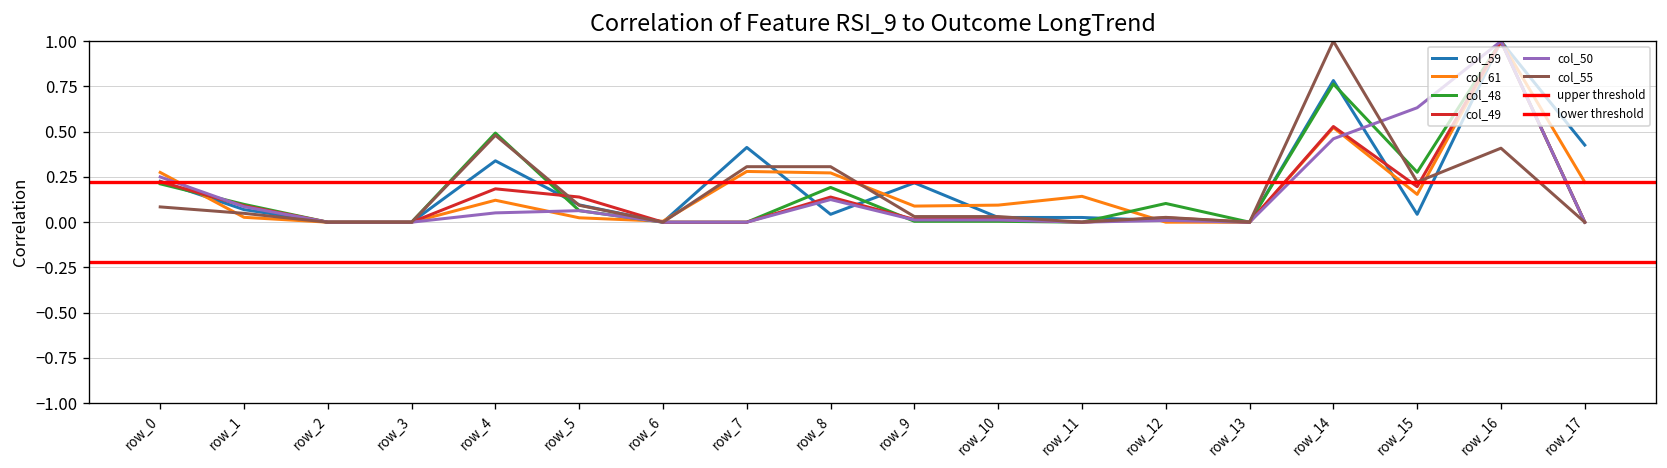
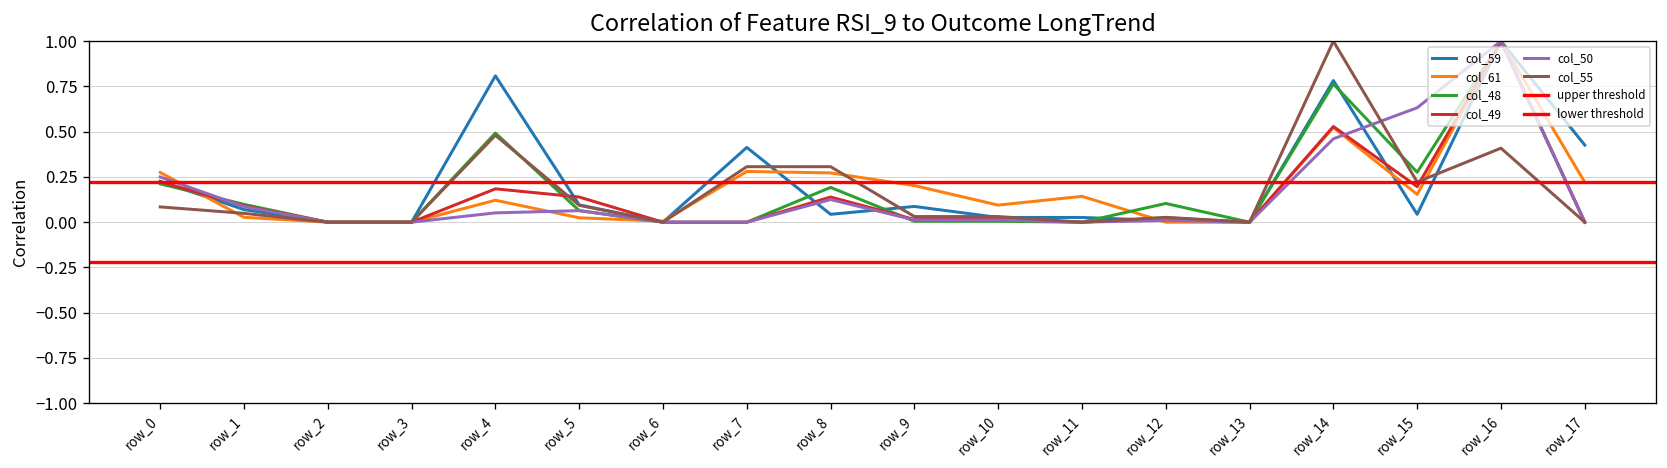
col_59, row_4: 0.34 -> 0.81
col_59, row_9: 0.22 -> 0.09
col_61, row_9: 0.09 -> 0.20
